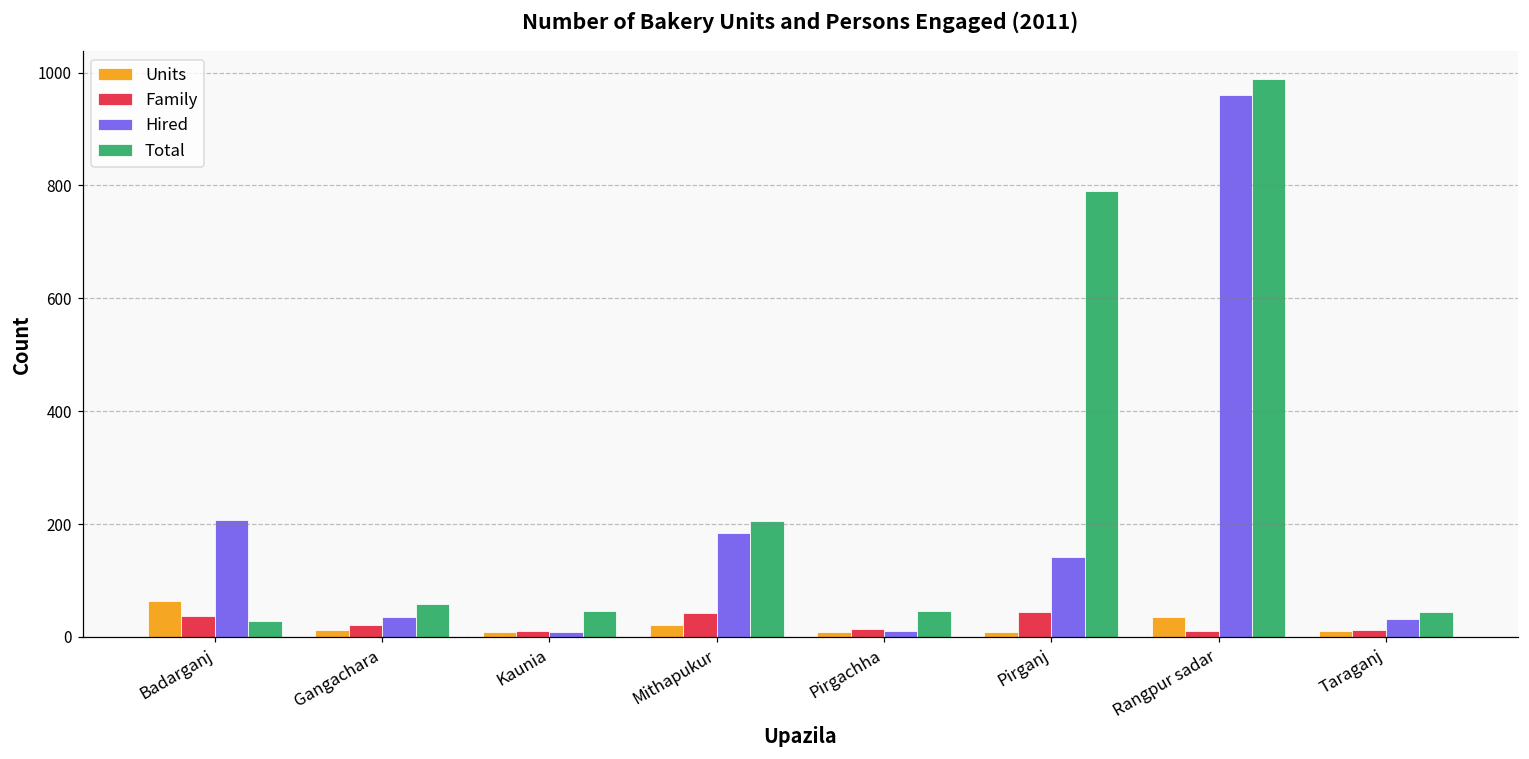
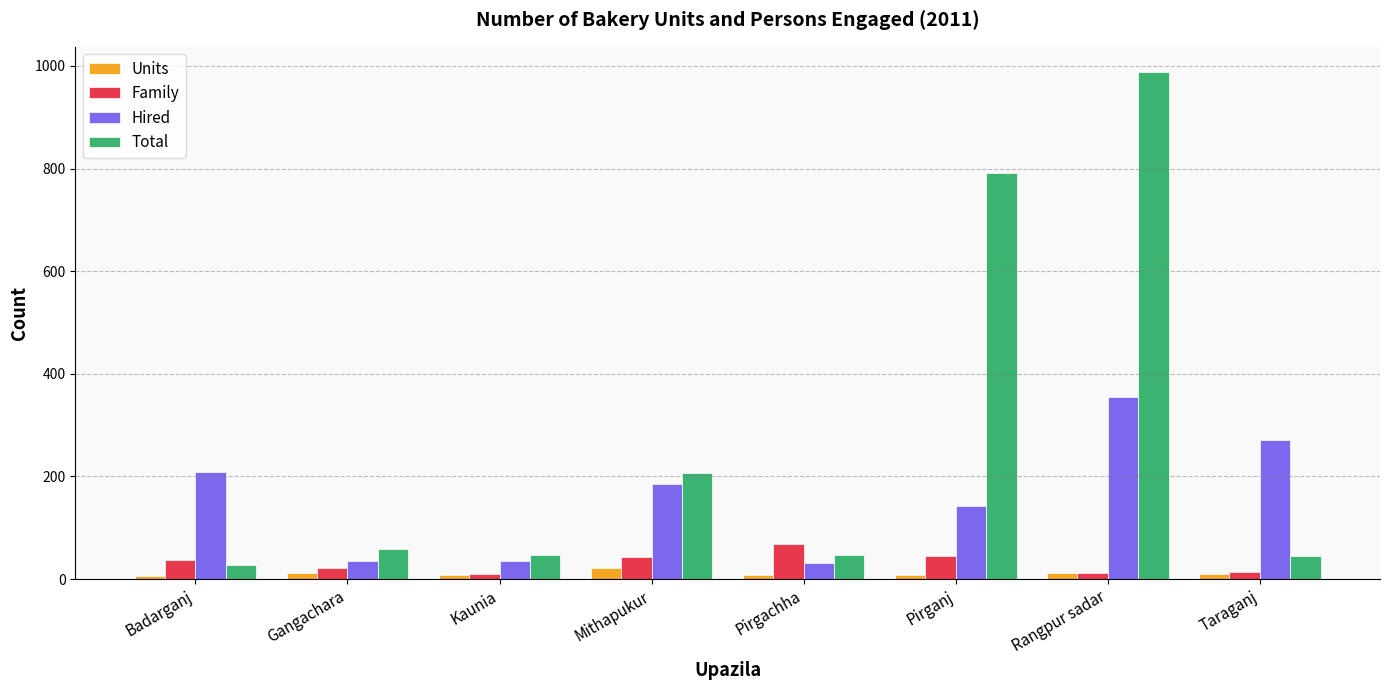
Units, Badarganj: 60 -> 10
Hired, Kaunia: 10 -> 40
Family, Pirgachha: 10 -> 70
Hired, Pirgachha: 10 -> 30
Units, Rangpur sadar: 40 -> 10
Hired, Rangpur sadar: 960 -> 350
Hired, Taraganj: 30 -> 270
